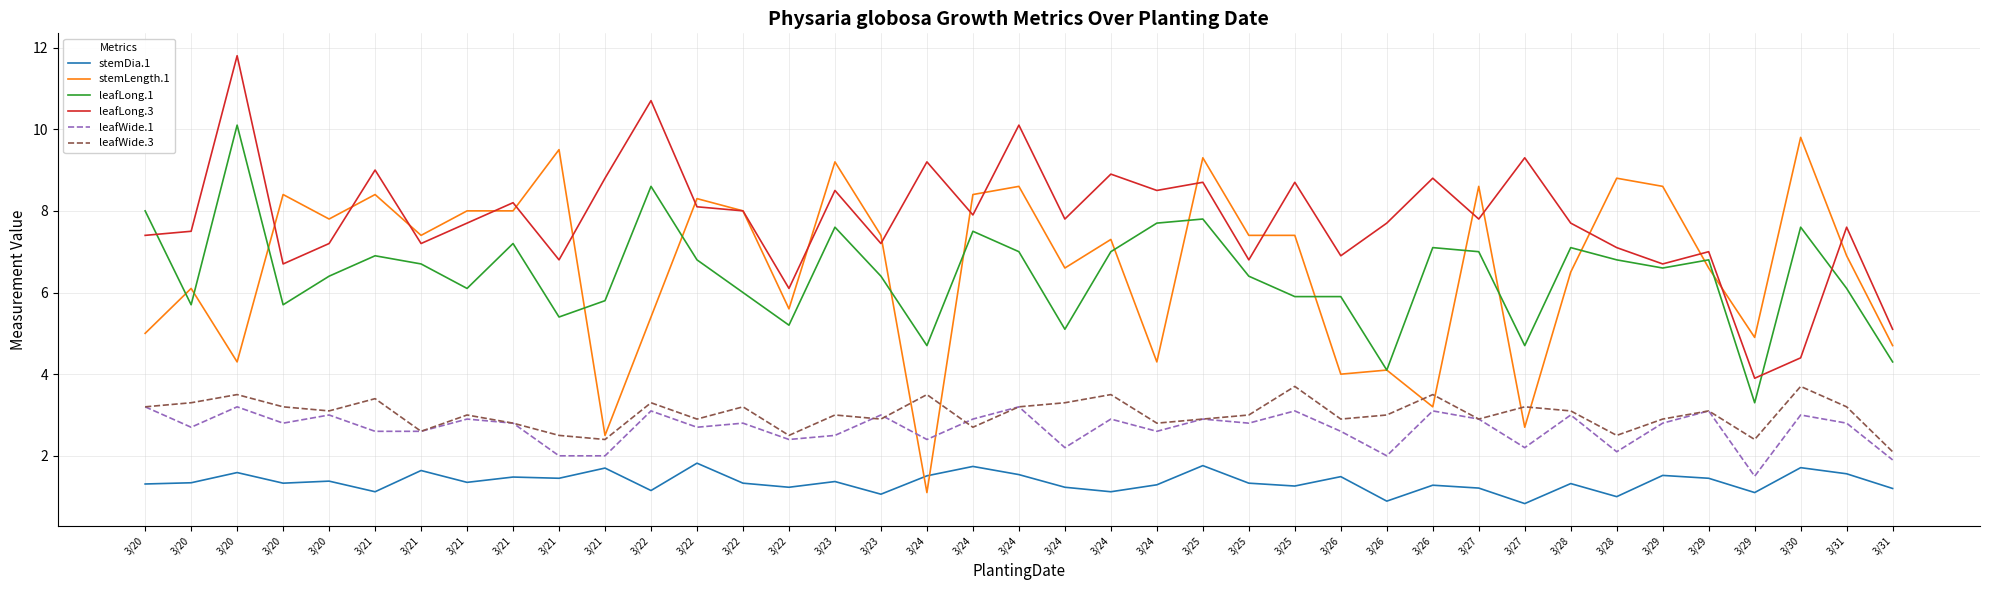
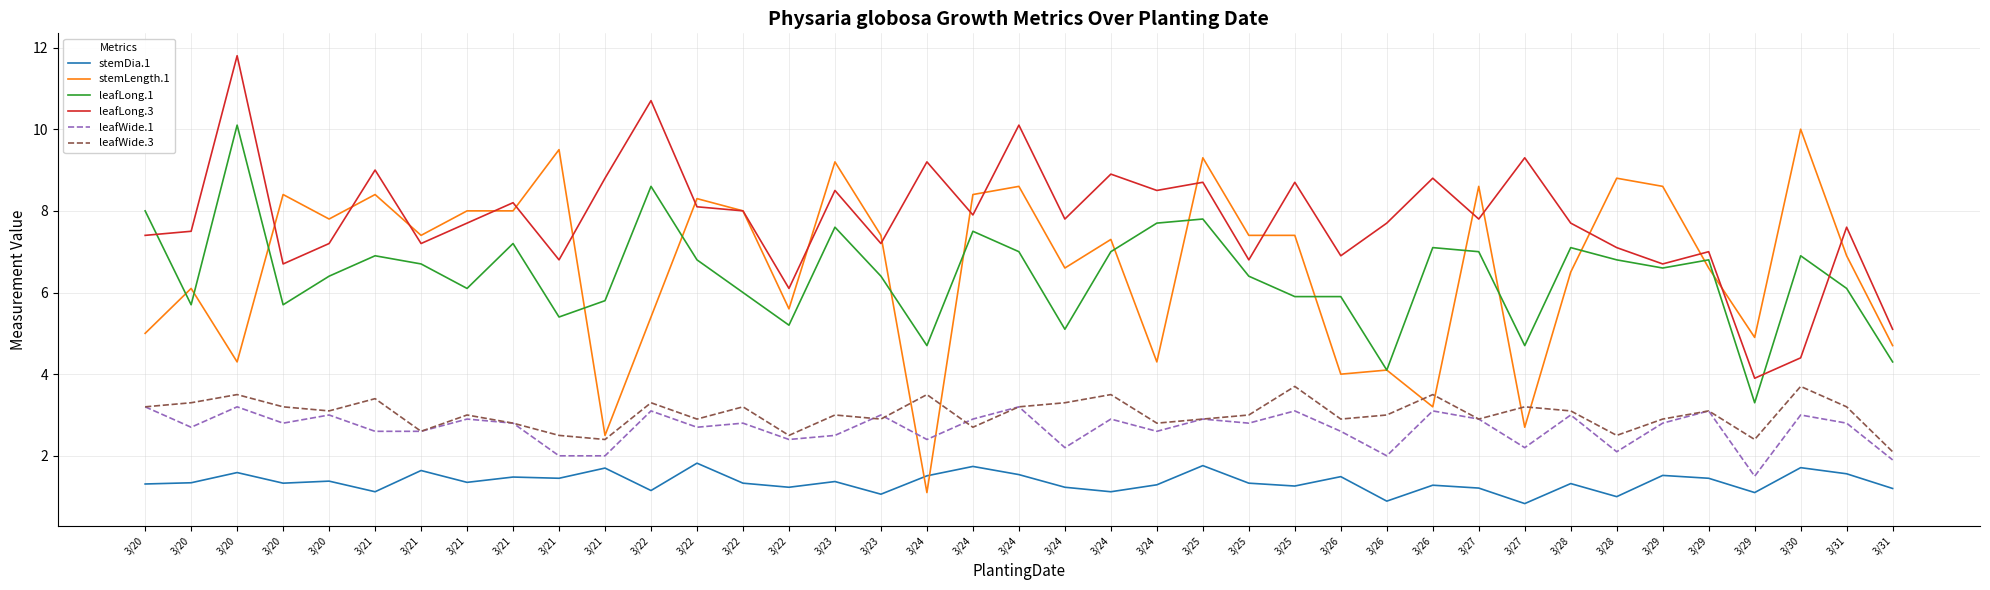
stemLength.1, 3/30: 9.8 -> 10.0
leafLong.1, 3/30: 7.6 -> 6.9
